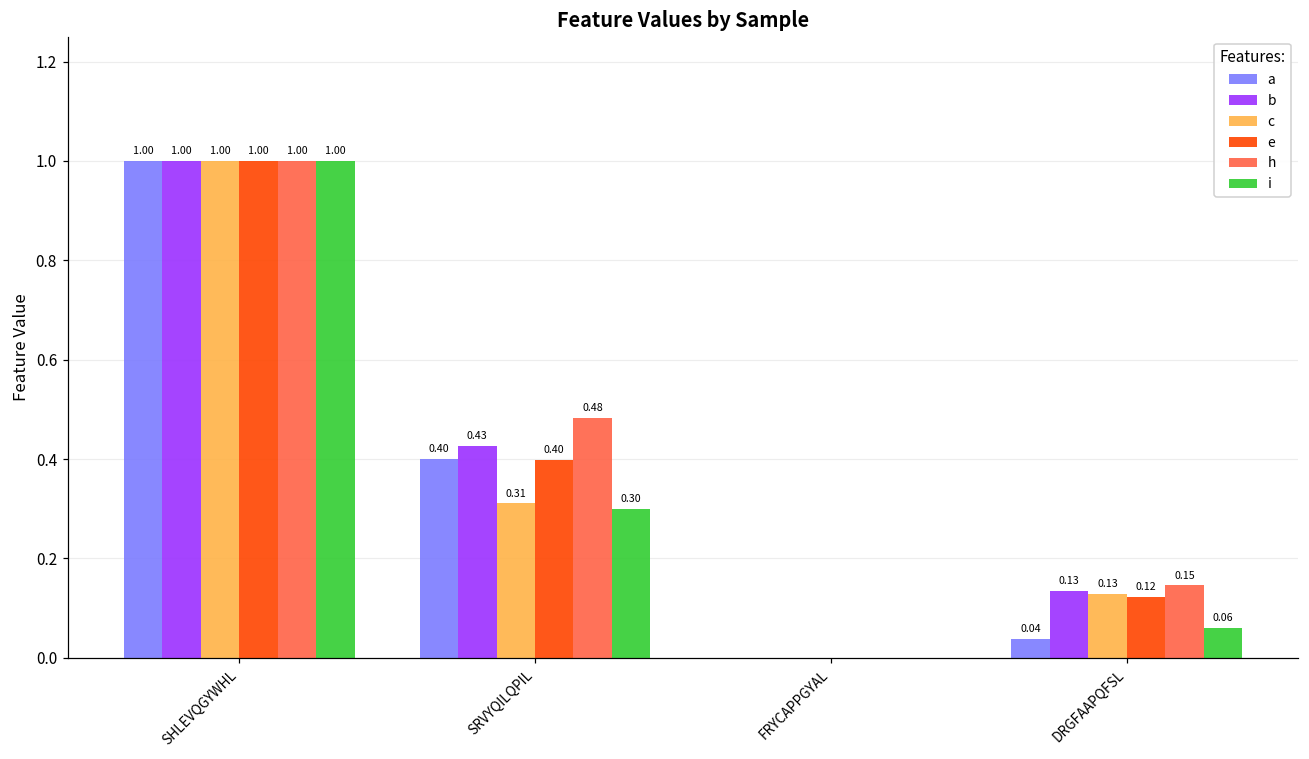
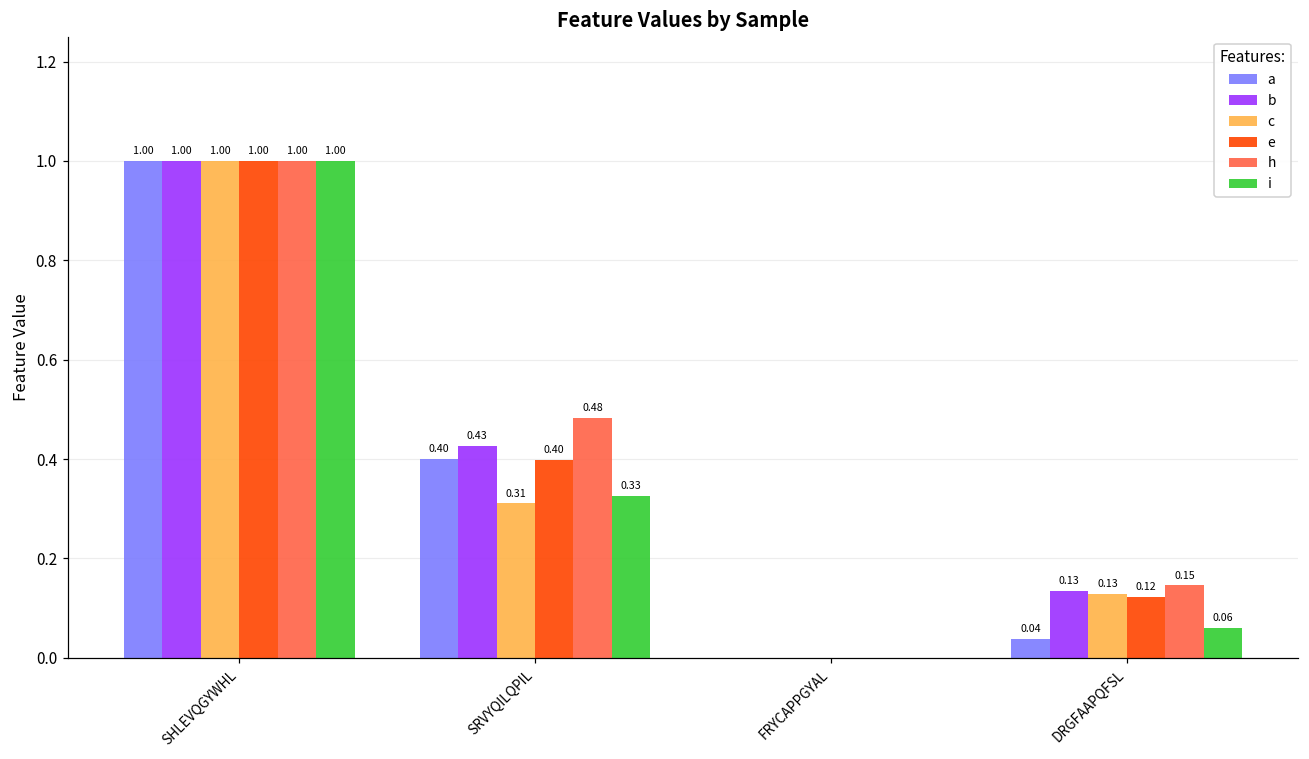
i, SRVYQILQPIL: 0.30 -> 0.33
